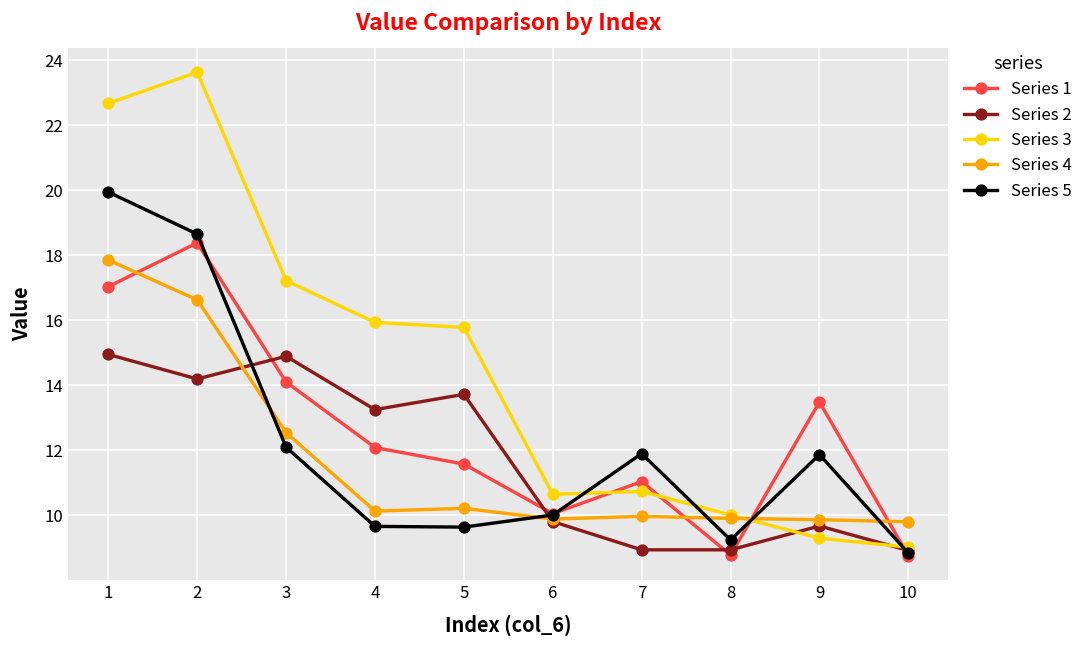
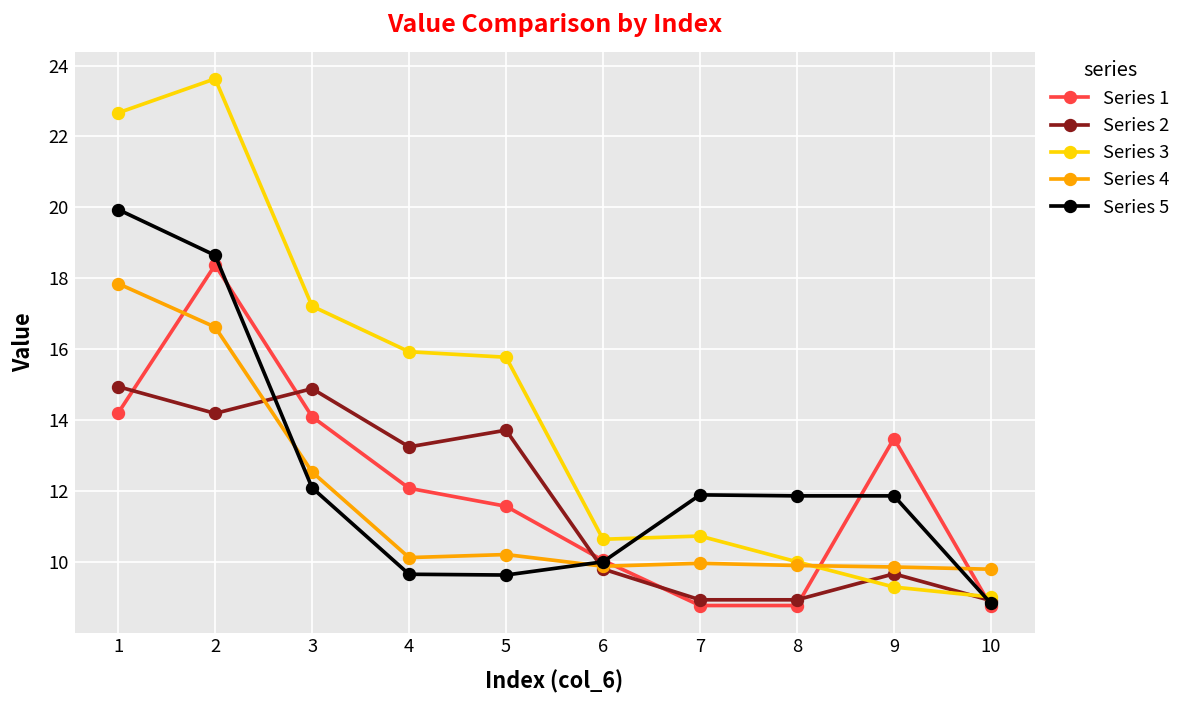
Series 1, 1: 17.0 -> 14.2
Series 1, 7: 11.0 -> 8.8
Series 5, 8: 9.2 -> 11.9
